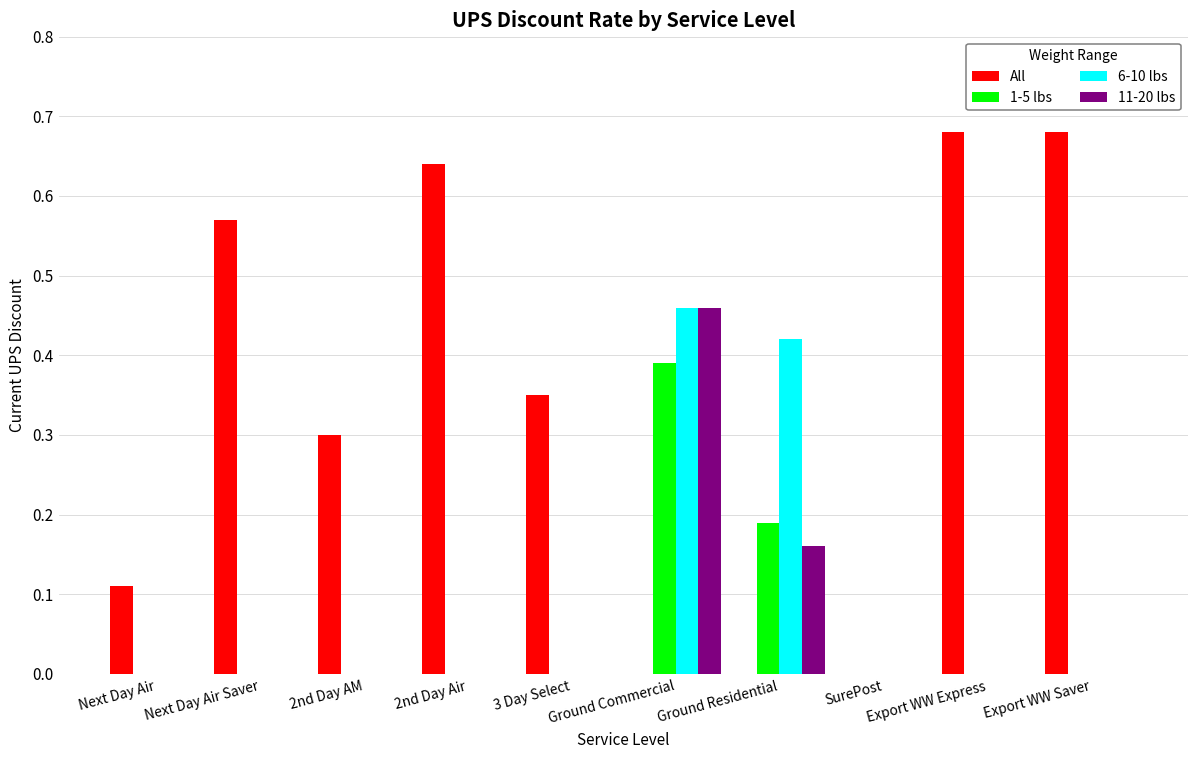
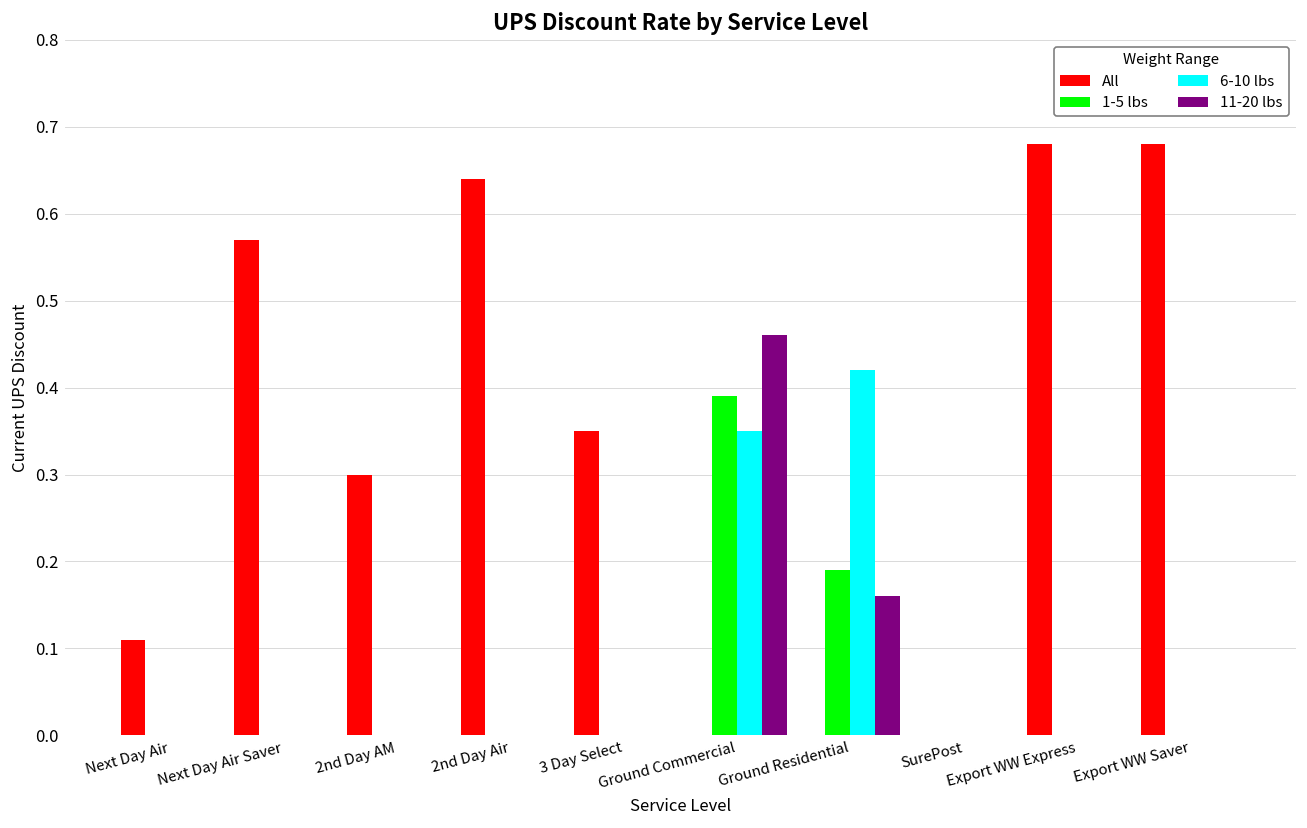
6-10 lbs, Ground Commercial: 0.46 -> 0.35
